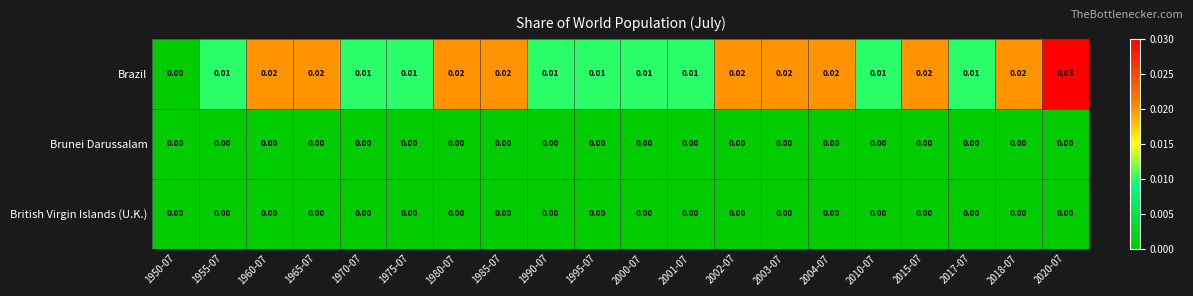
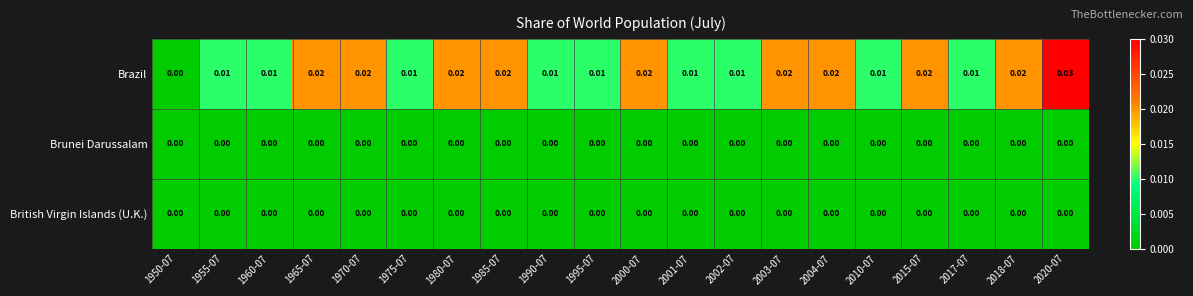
Brazil, 1960-07: 0.02 -> 0.01
Brazil, 1970-07: 0.01 -> 0.02
Brazil, 2000-07: 0.01 -> 0.02
Brazil, 2002-07: 0.02 -> 0.01
